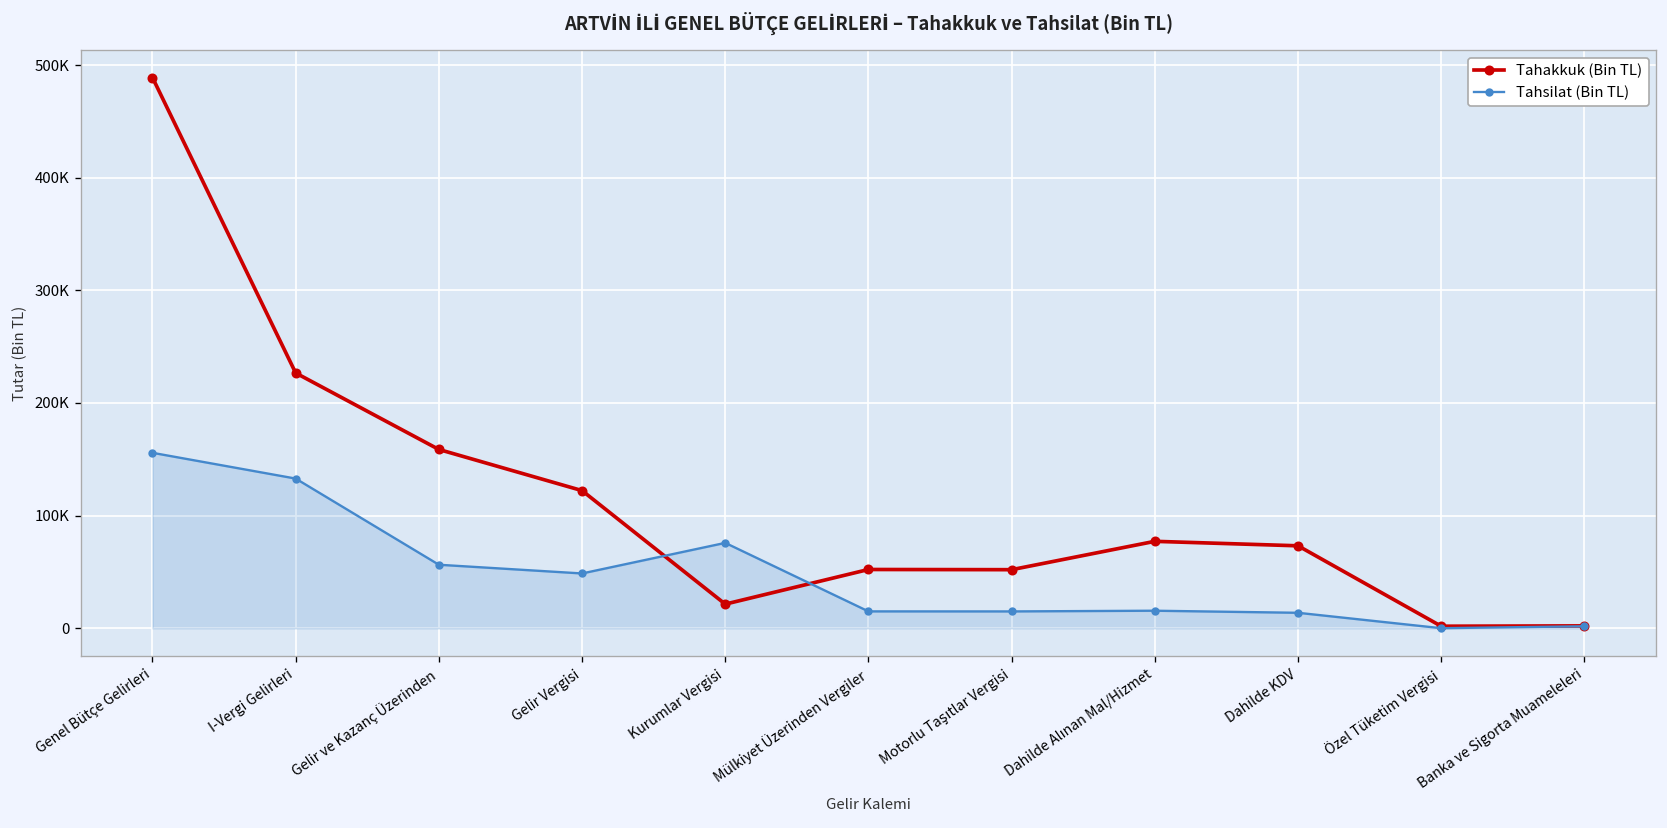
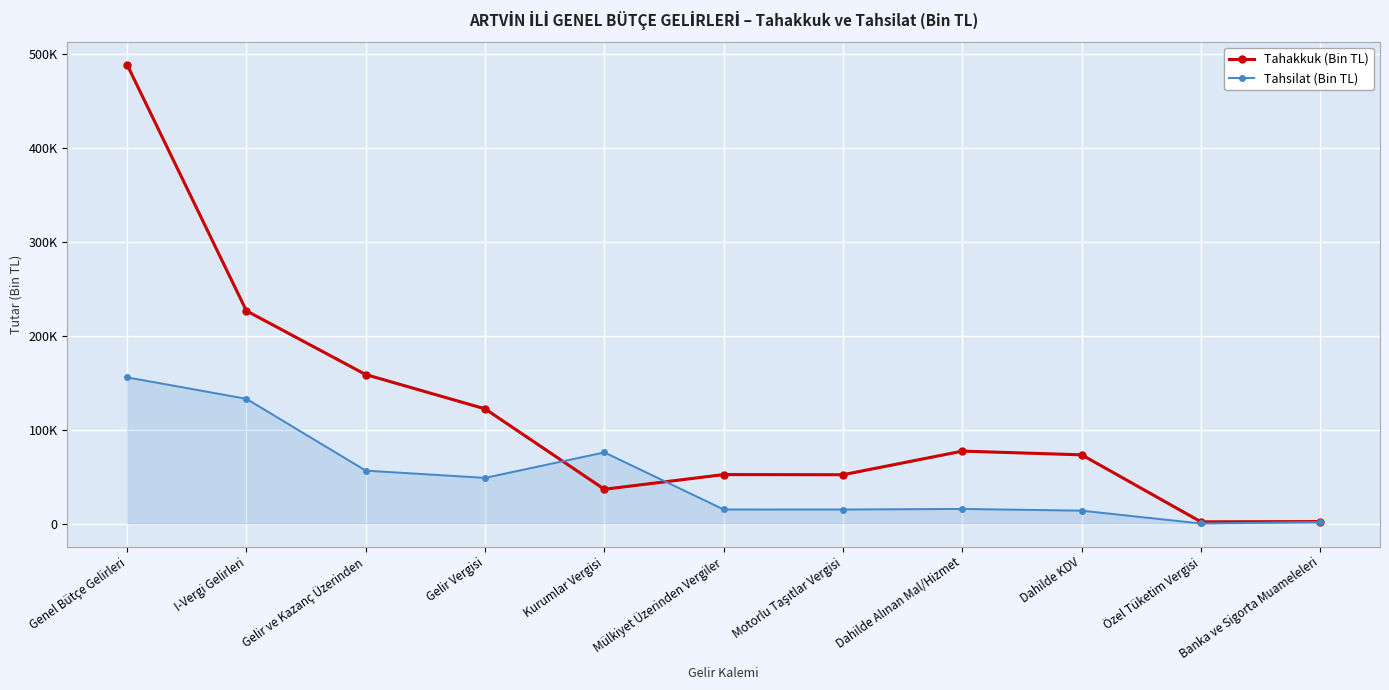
Tahakkuk (Bin TL), Kurumlar Vergisi: 20000 -> 40000
